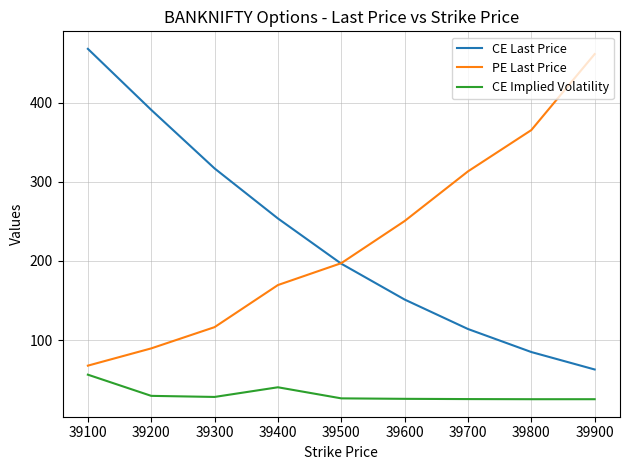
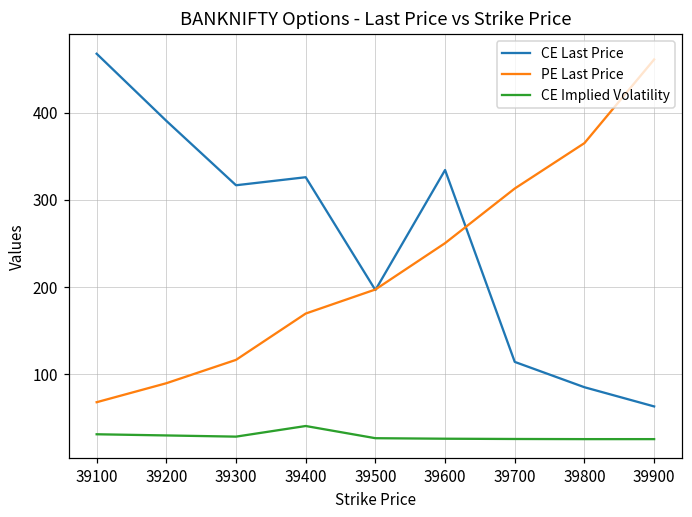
CE Implied Volatility, 39100: 60 -> 30
CE Last Price, 39400: 250 -> 330
CE Last Price, 39600: 150 -> 330
